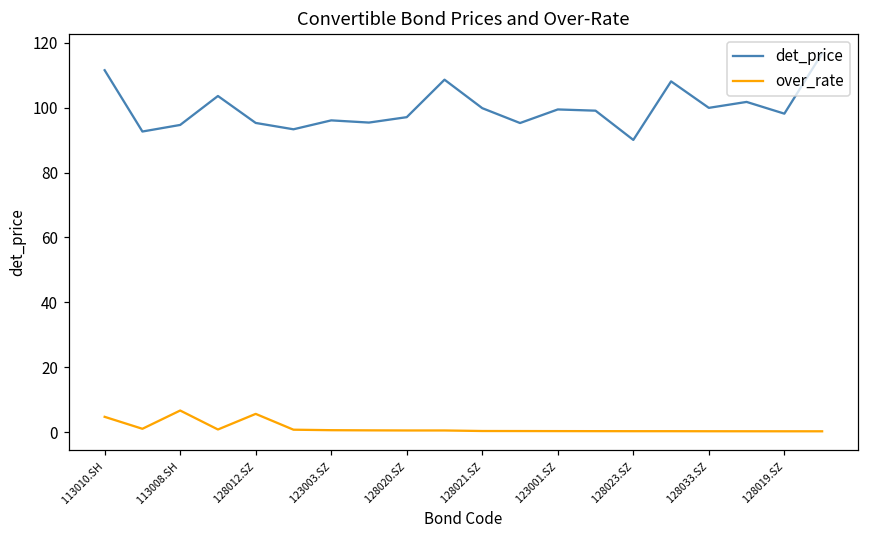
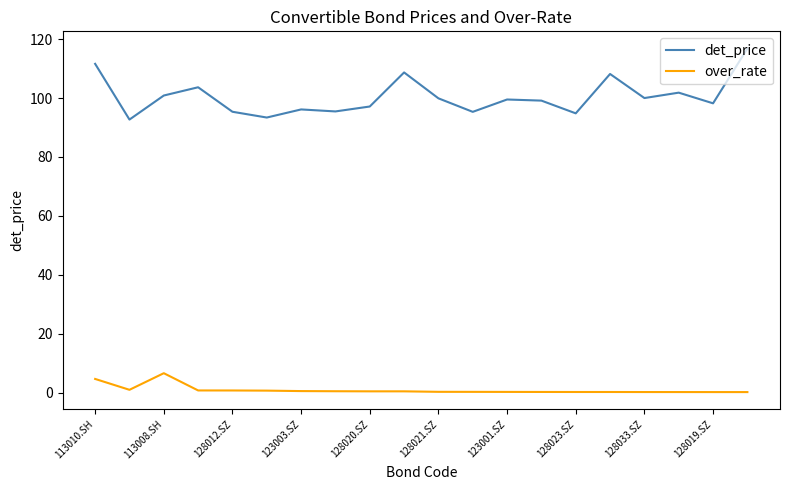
det_price, 113008.SH: 95 -> 101
over_rate, 128012.SZ: 6 -> 1
det_price, 128023.SZ: 90 -> 95
